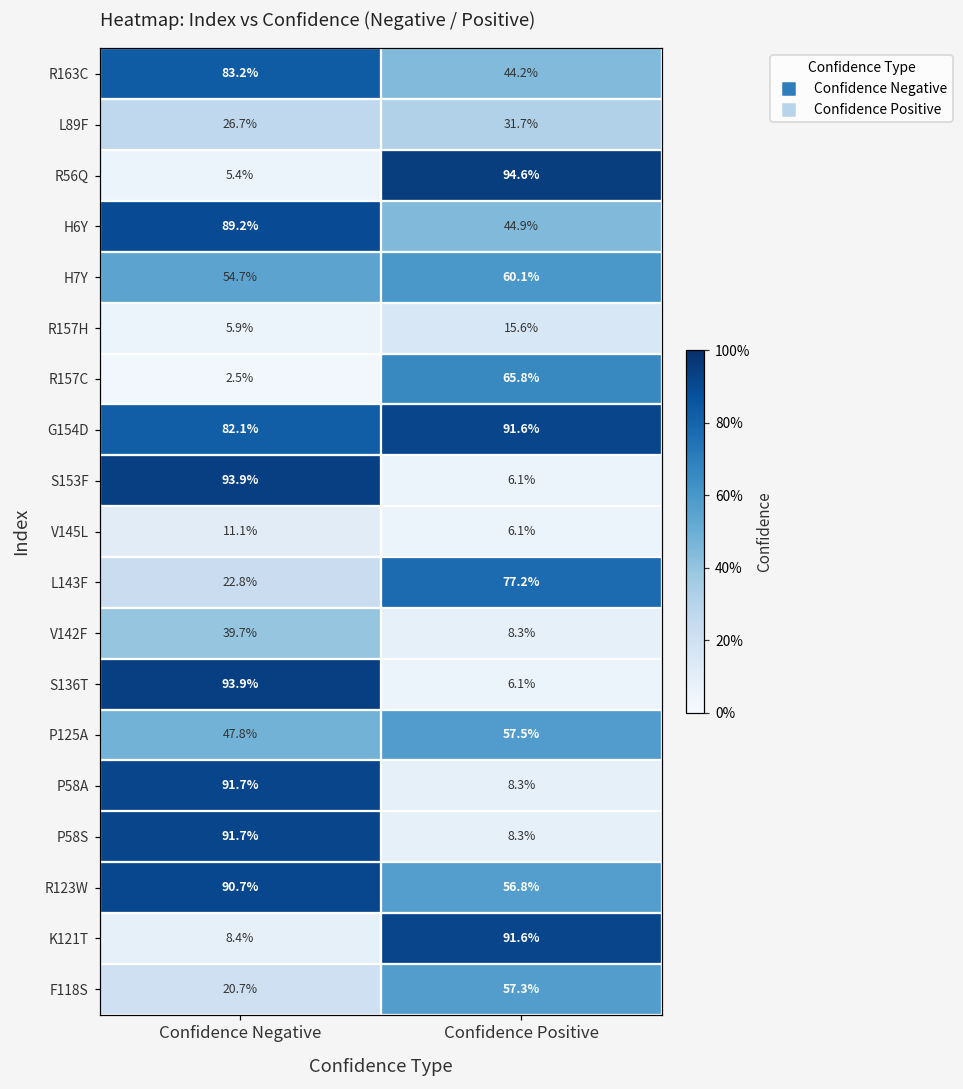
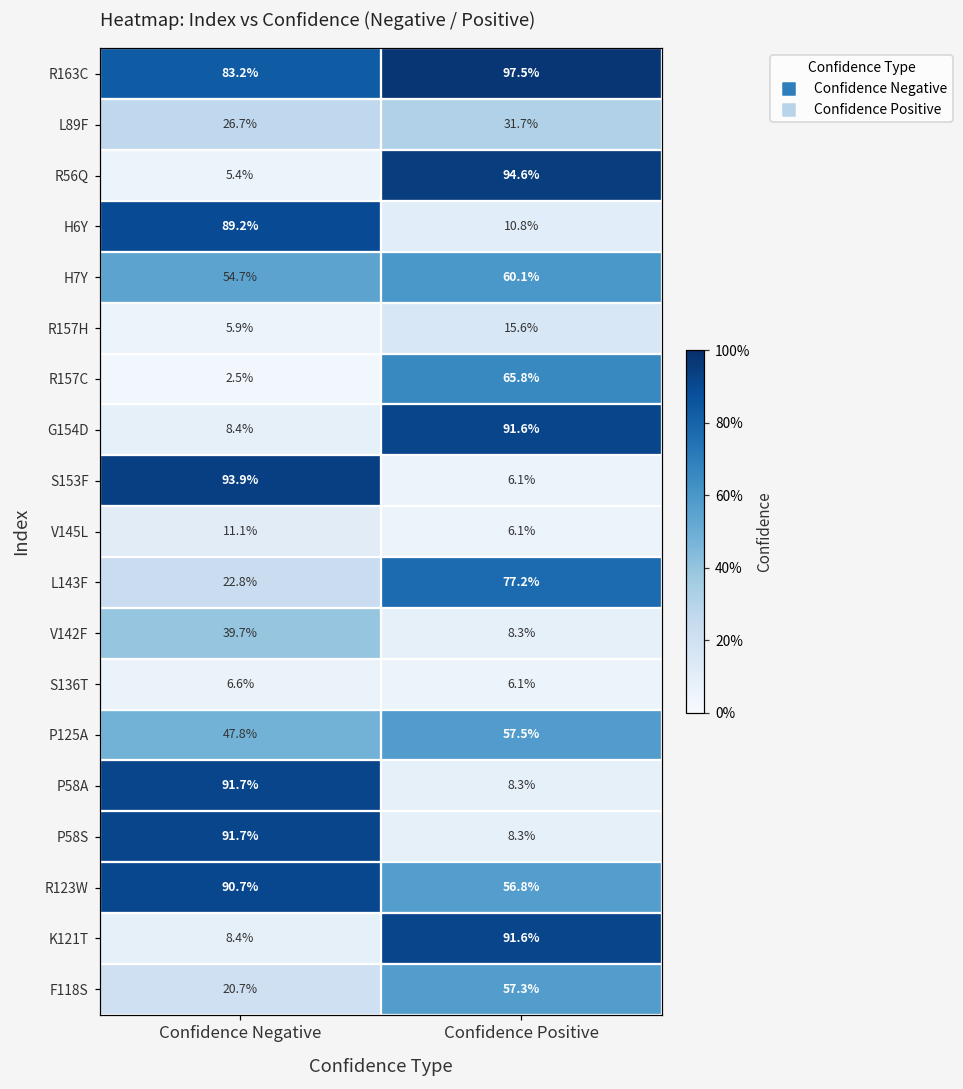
R163C, Confidence Positive: 44.2% -> 97.5%
H6Y, Confidence Positive: 44.9% -> 10.8%
G154D, Confidence Negative: 82.1% -> 8.4%
S136T, Confidence Negative: 93.9% -> 6.6%
